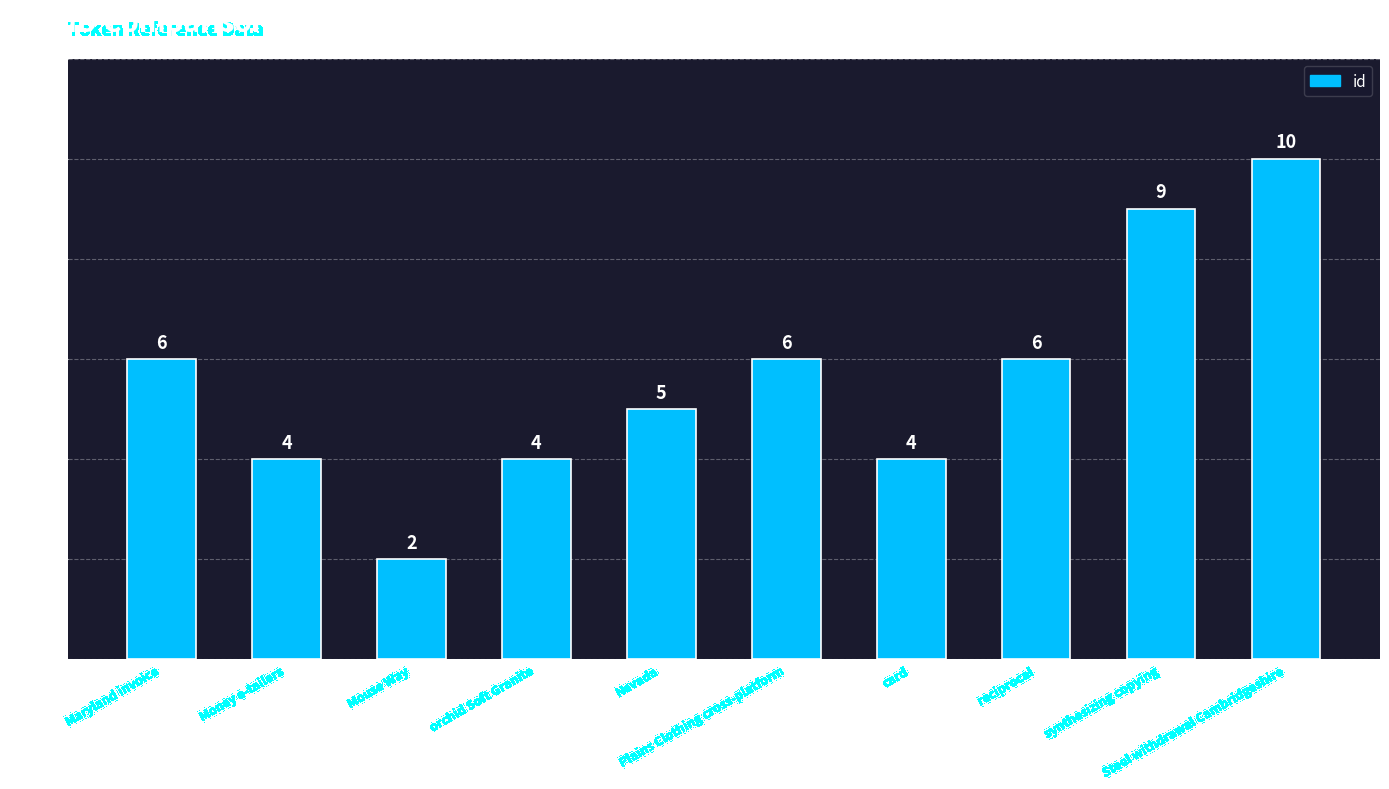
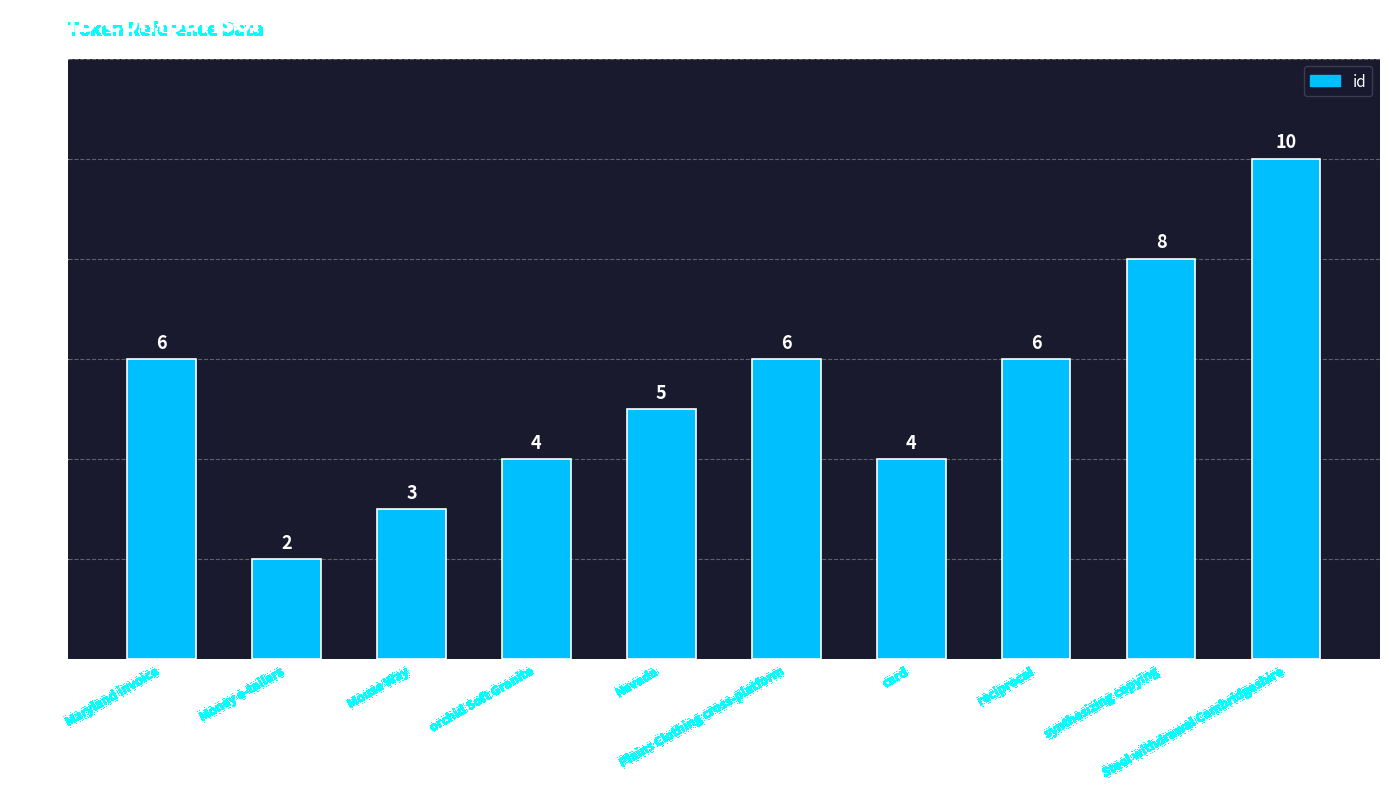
Money e-tailers: 4 -> 2
Mouse Way: 2 -> 3
synthesizing copying: 9 -> 8
